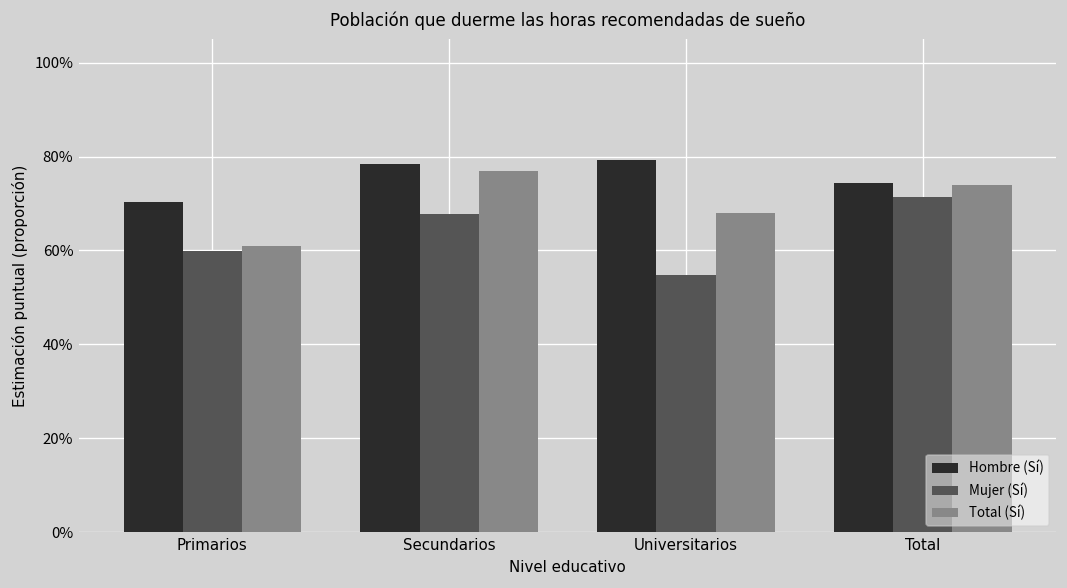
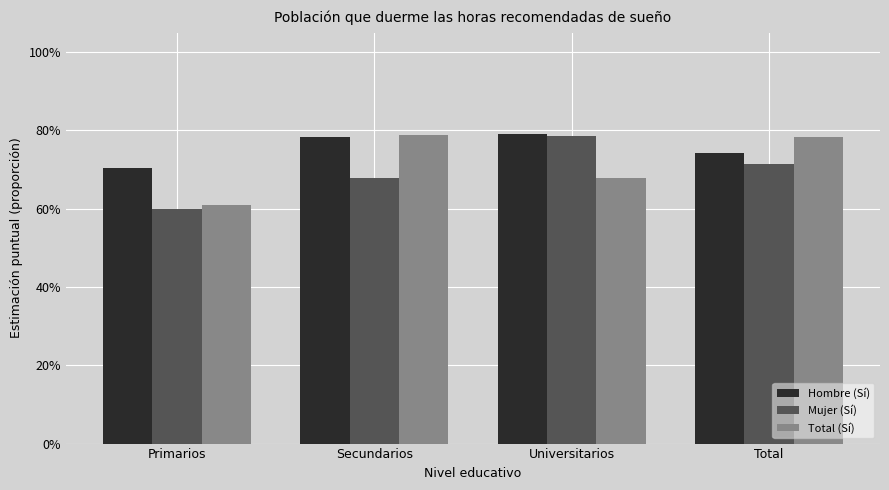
Total (Sí), Secundarios: 77% -> 79%
Mujer (Sí), Universitarios: 55% -> 79%
Total (Sí), Total: 74% -> 78%
